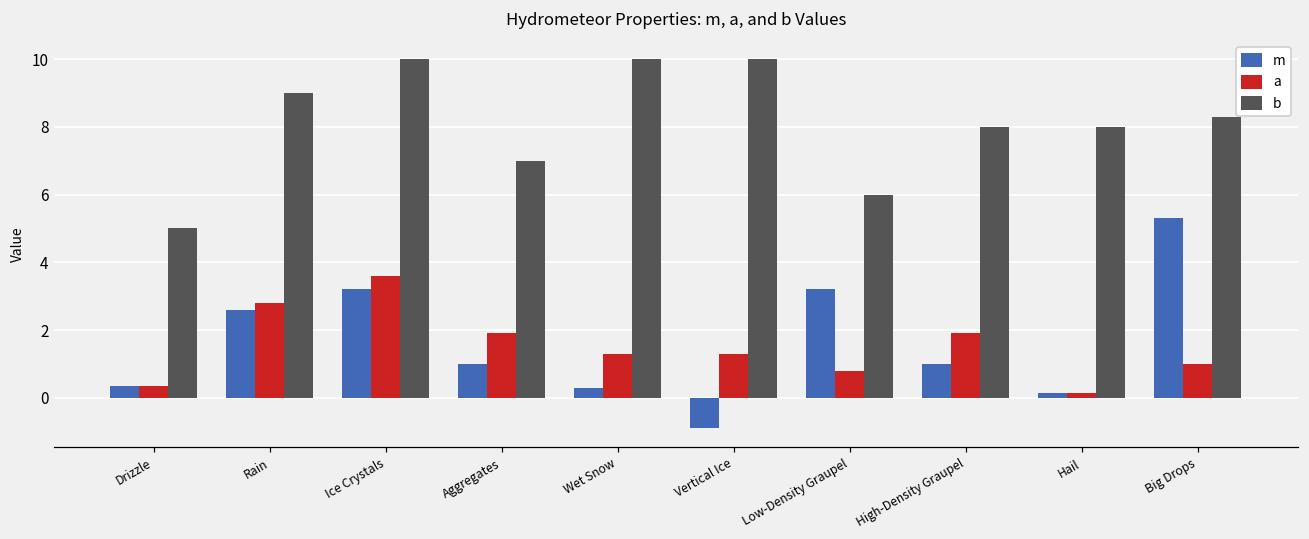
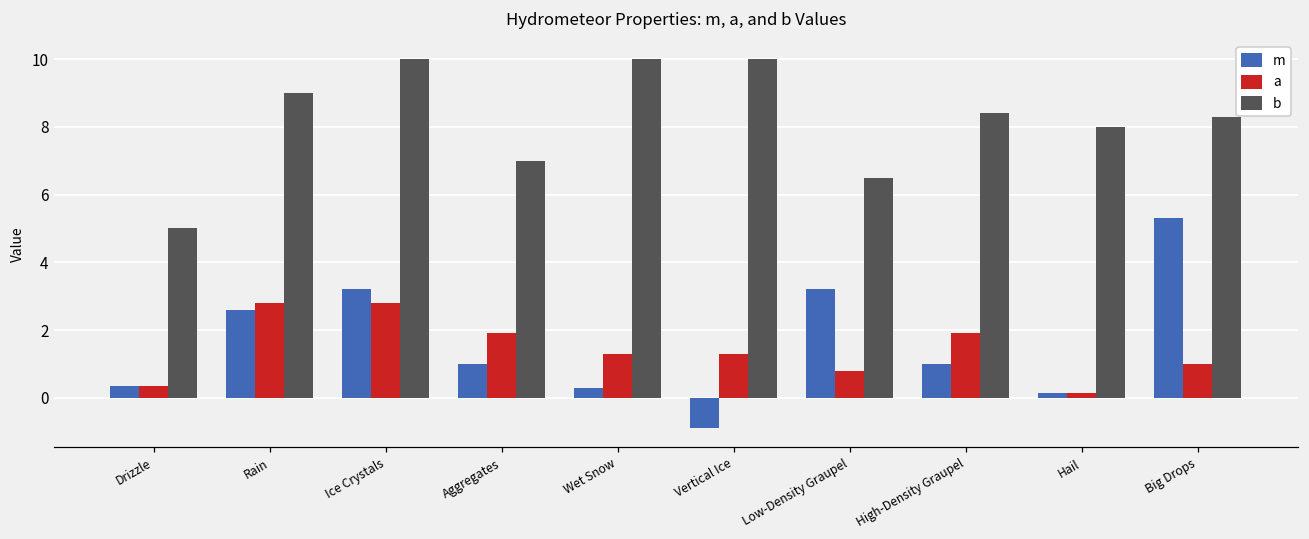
a, Ice Crystals: 3.6 -> 2.8
b, Low-Density Graupel: 6.0 -> 6.5
b, High-Density Graupel: 8.0 -> 8.4
